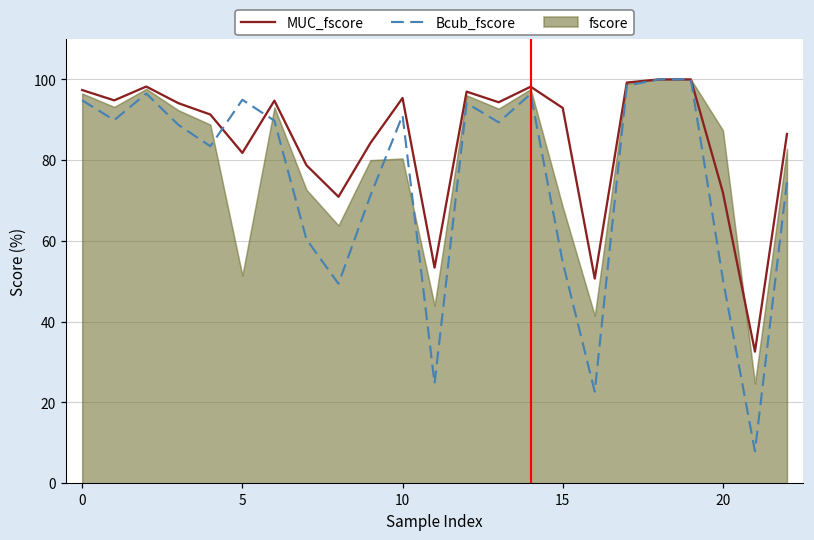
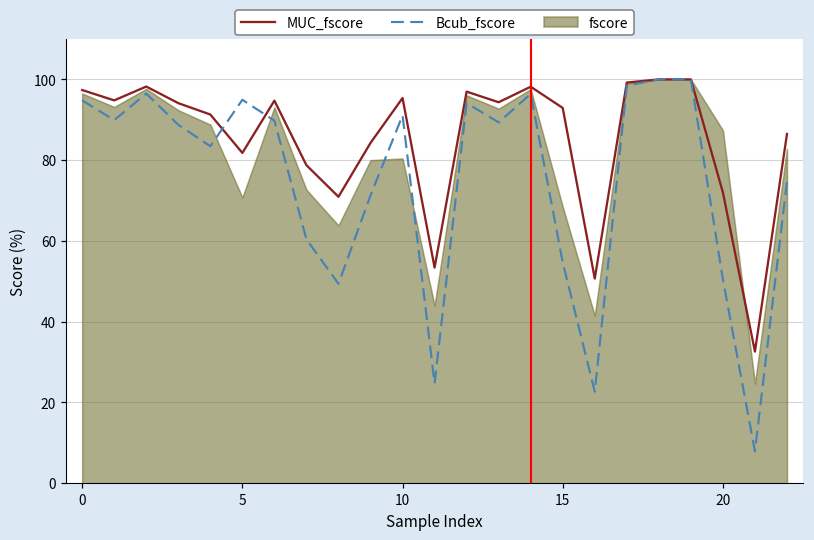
fscore, 5: 51 -> 71
